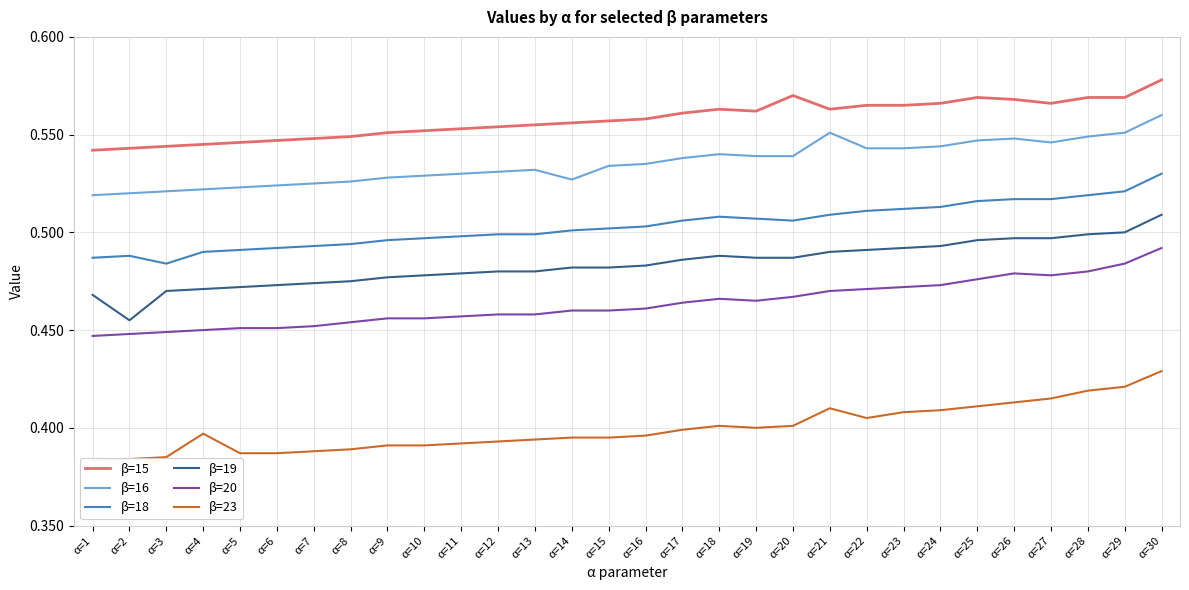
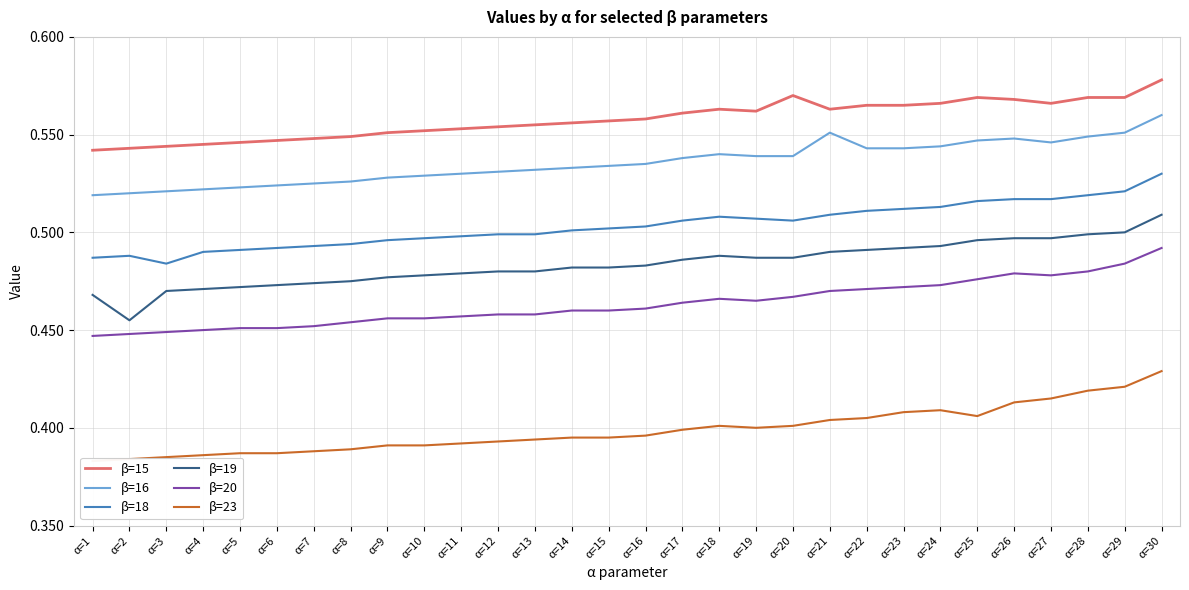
β=23, α=4: 0.397 -> 0.386
β=16, α=14: 0.527 -> 0.533
β=23, α=21: 0.410 -> 0.404
β=23, α=25: 0.411 -> 0.406
